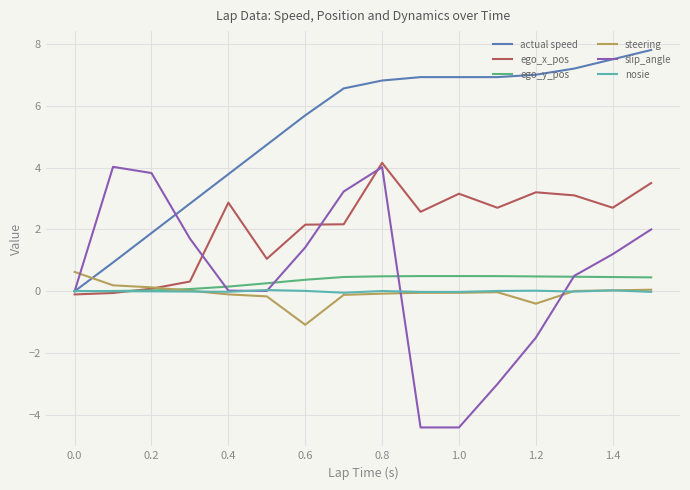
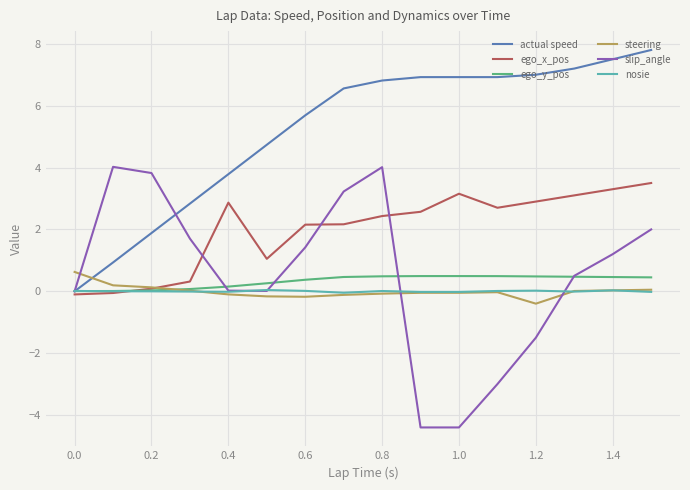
steering, 0.6: -1.1 -> -0.2
ego_x_pos, 0.8: 4.2 -> 2.4
ego_x_pos, 1.2: 3.2 -> 2.9
ego_x_pos, 1.4: 2.7 -> 3.3
